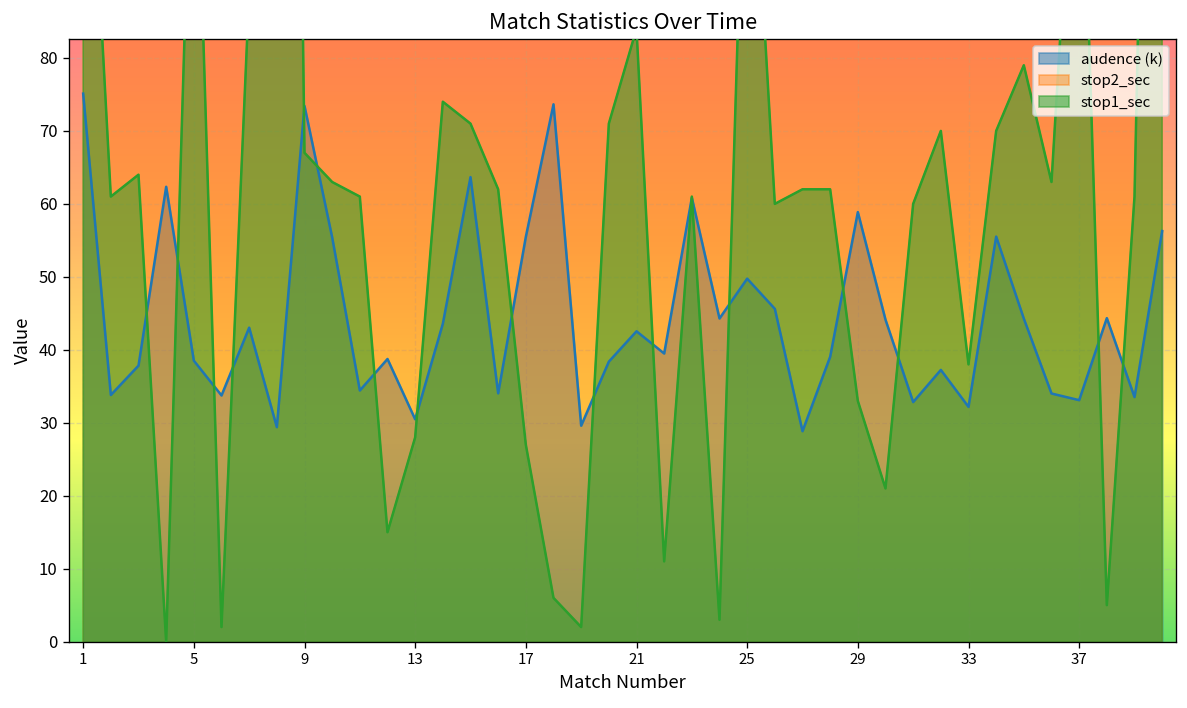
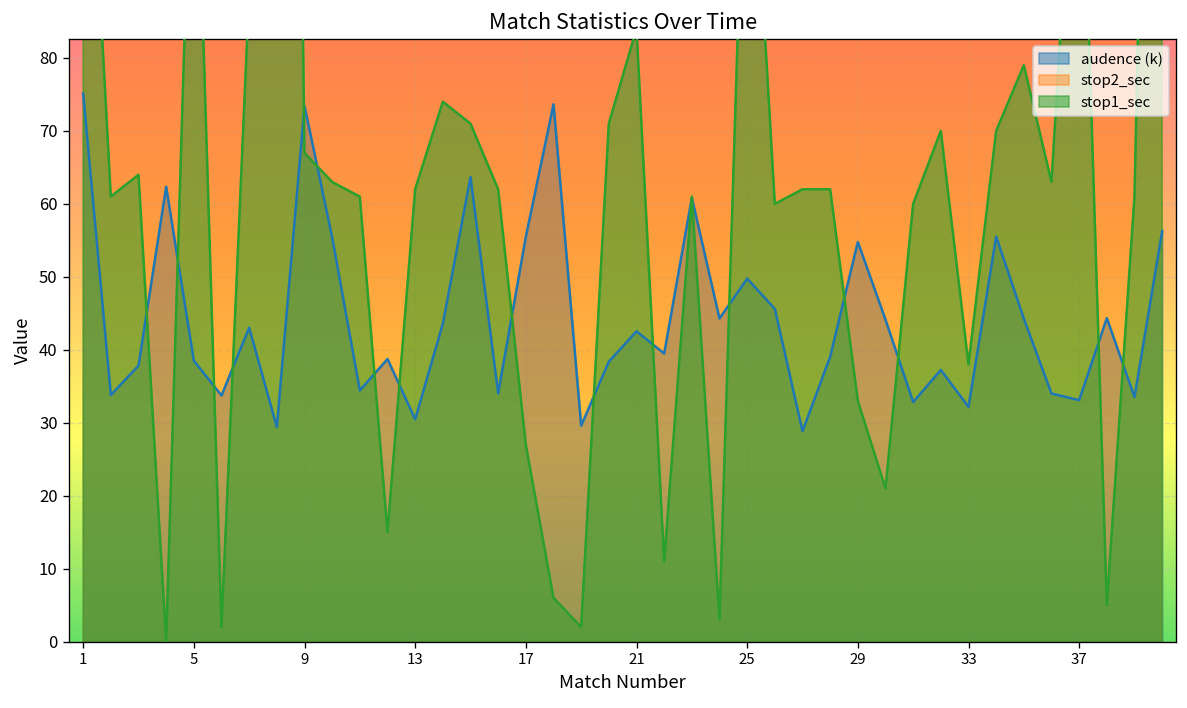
stop1_sec, 13: 28 -> 62
audence (k), 29: 59 -> 55
